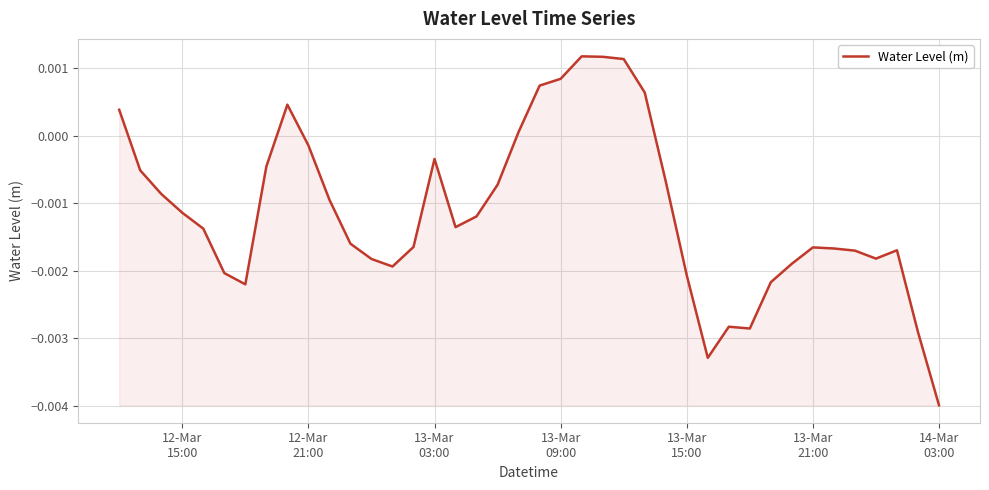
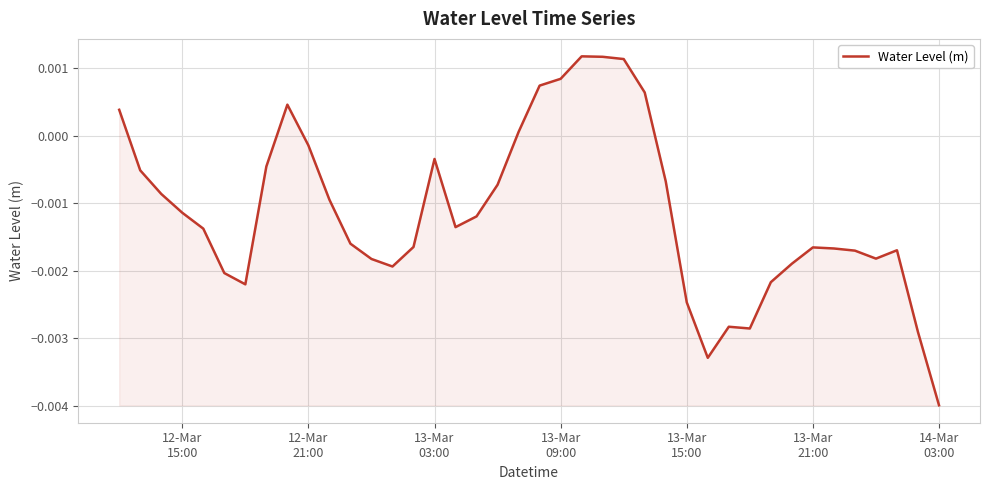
13-Mar 15:00: -0.0021 -> -0.0025
